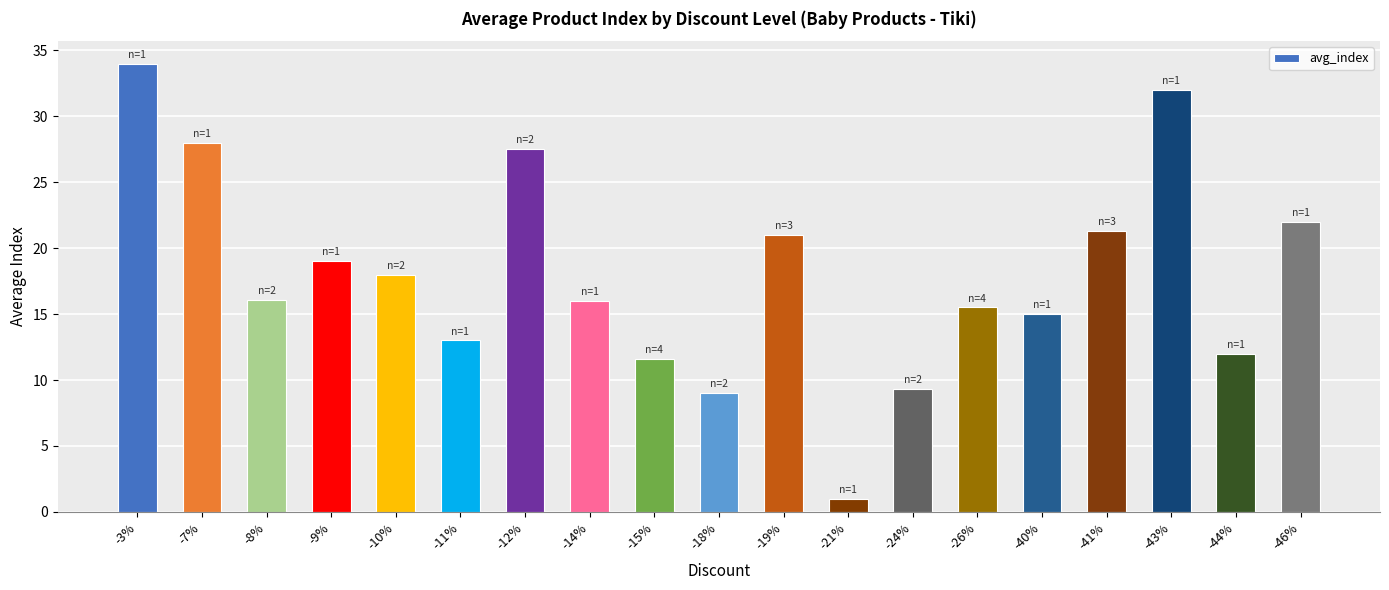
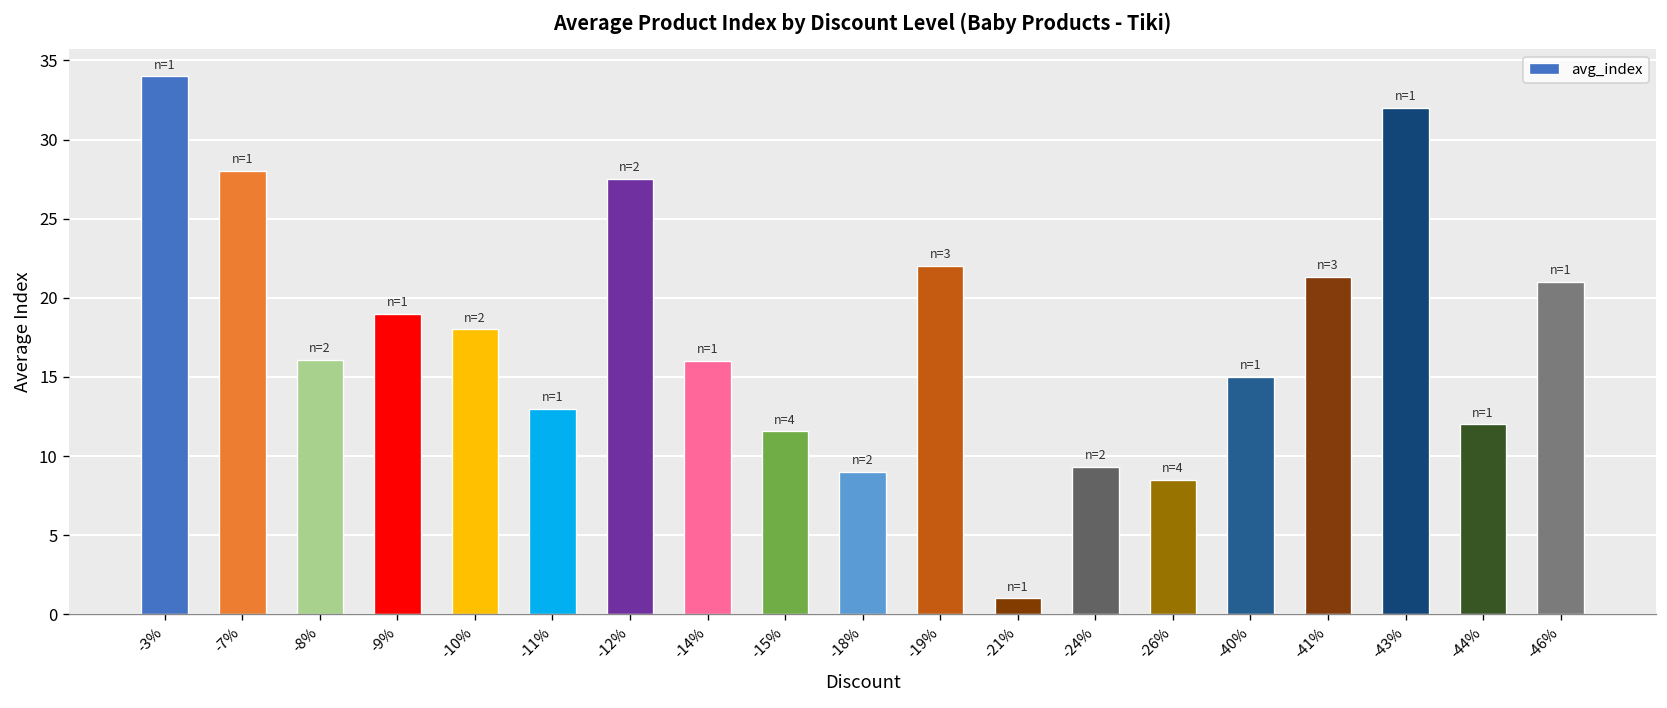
-19%: 21 -> 22
-26%: 15.5 -> 8.5
-46%: 22 -> 21
